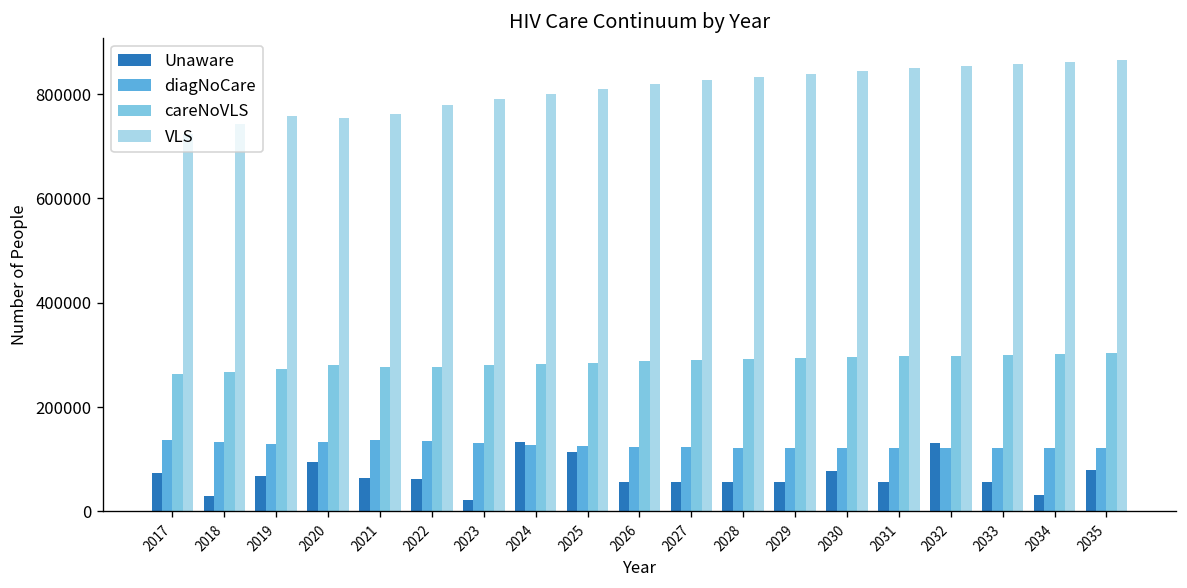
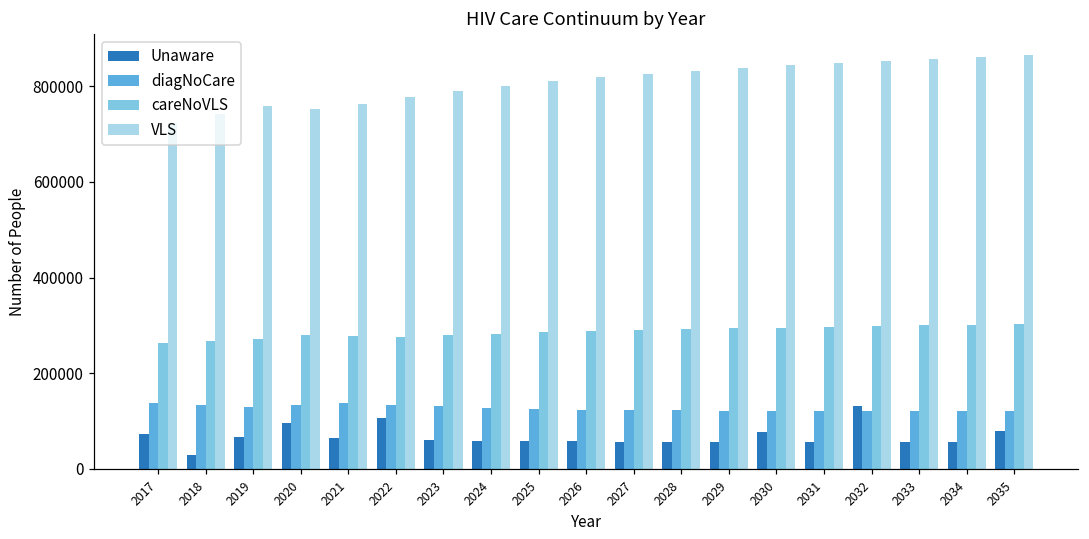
Unaware, 2022: 60000 -> 110000
Unaware, 2023: 20000 -> 60000
Unaware, 2024: 130000 -> 60000
Unaware, 2025: 110000 -> 60000
Unaware, 2034: 30000 -> 60000
